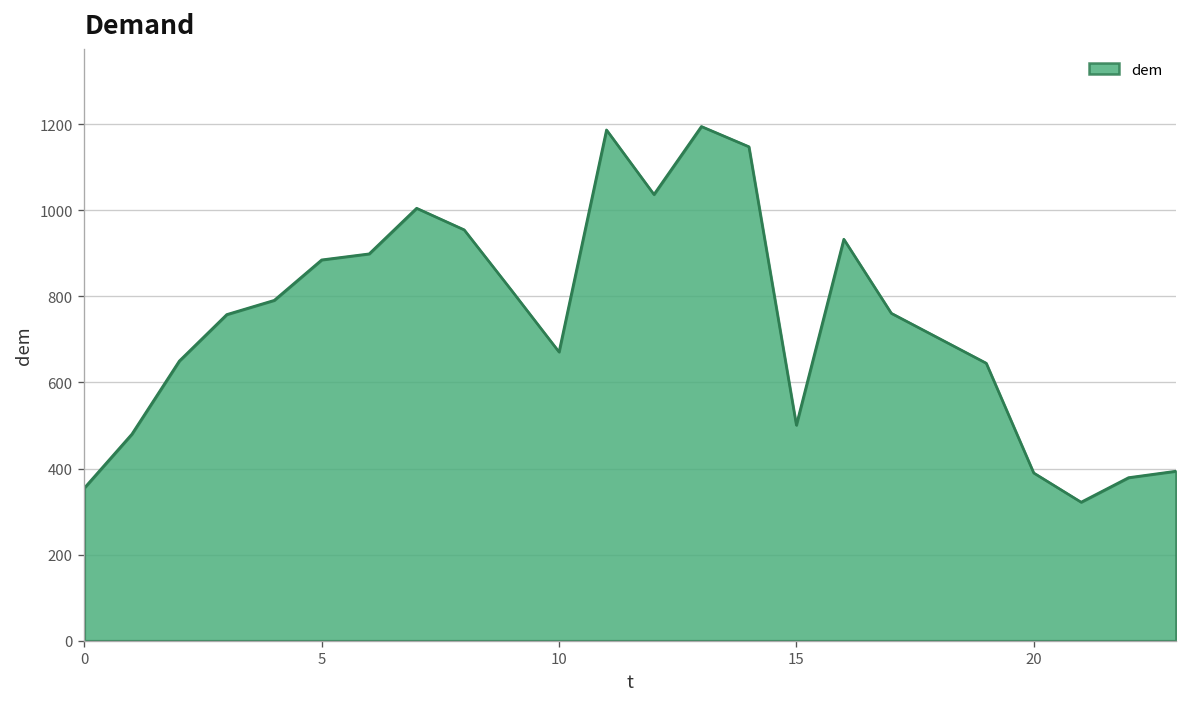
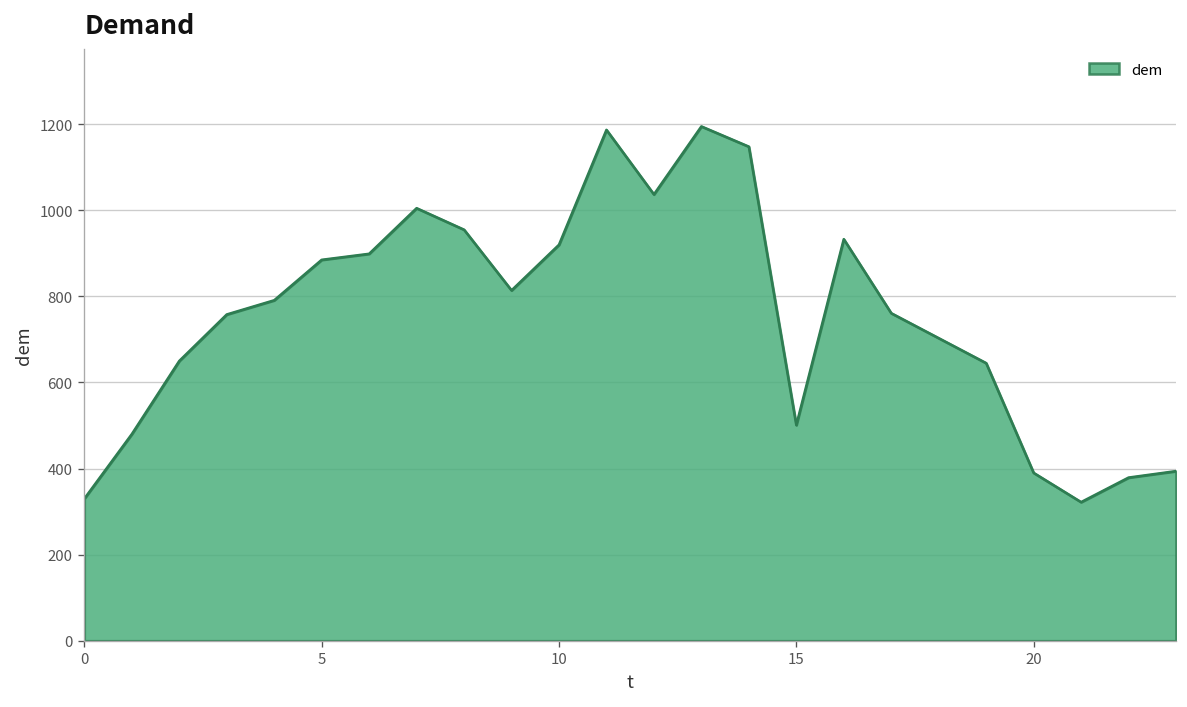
0: 360 -> 330
10: 670 -> 920
